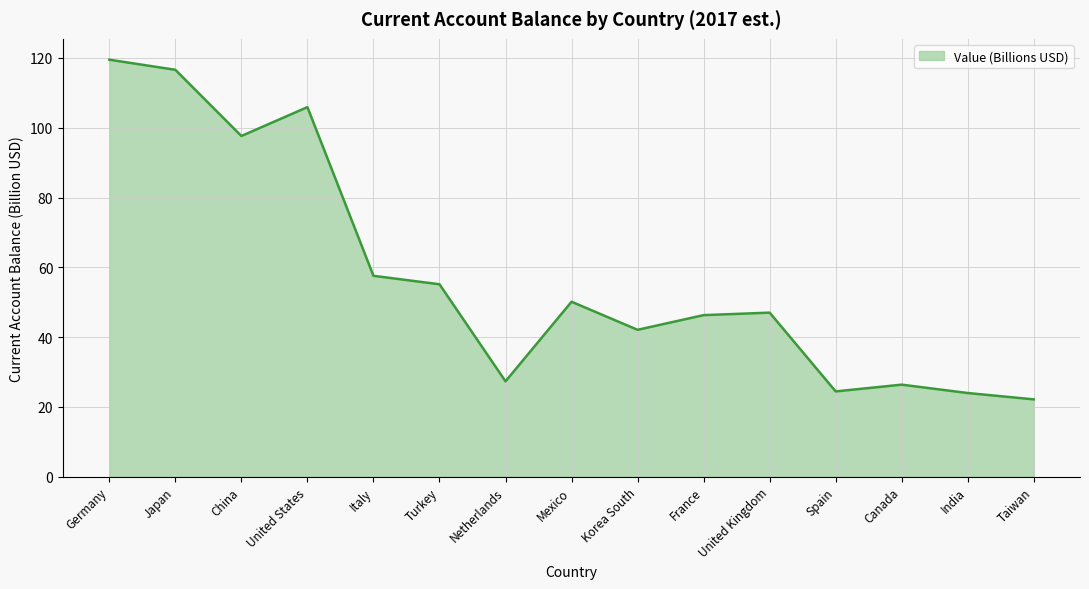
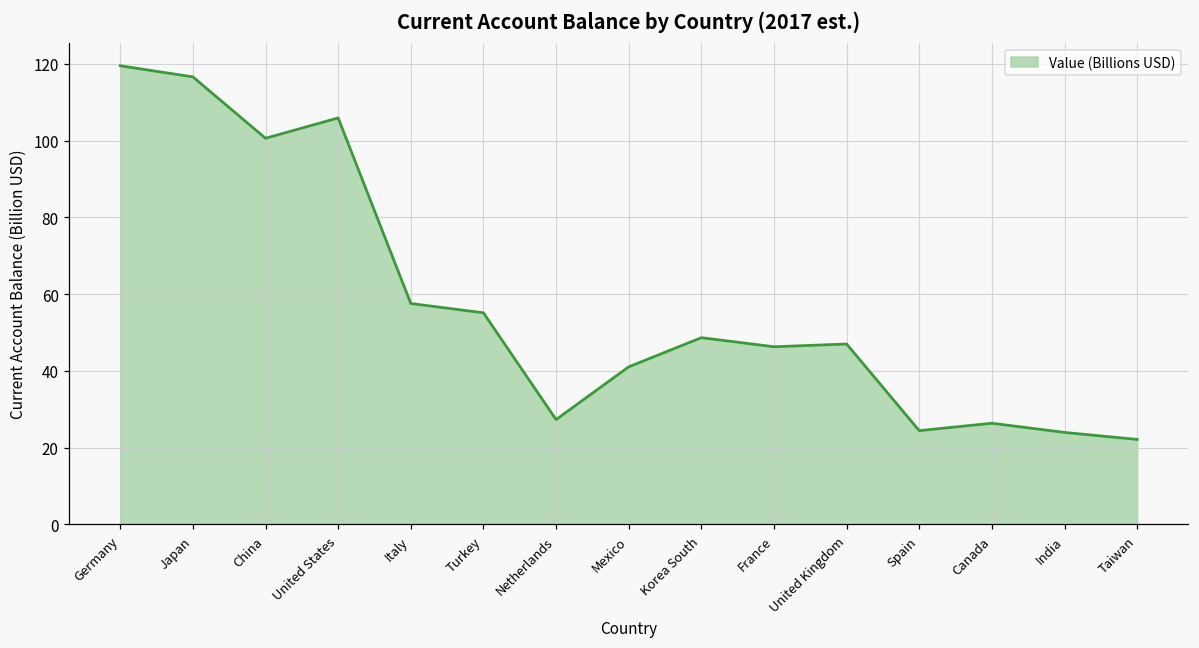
China: 98 -> 101
Mexico: 50 -> 41
Korea South: 42 -> 49
